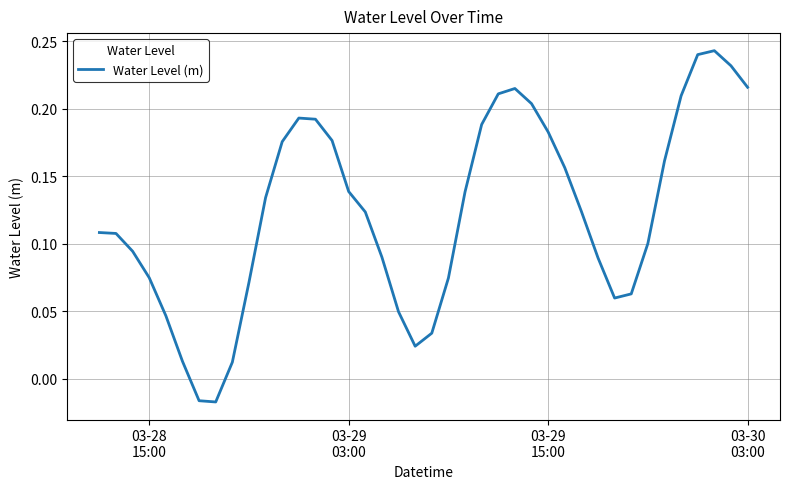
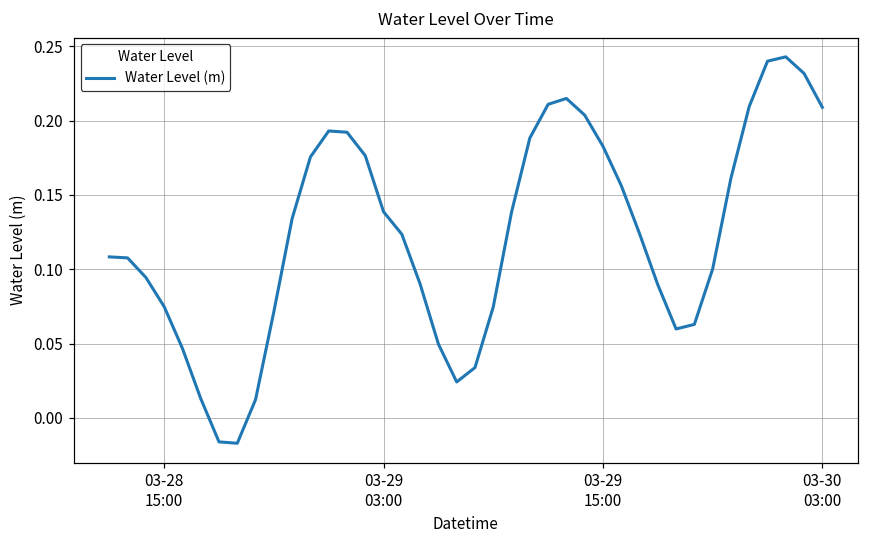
03-30 03:00: 0.216 -> 0.209
